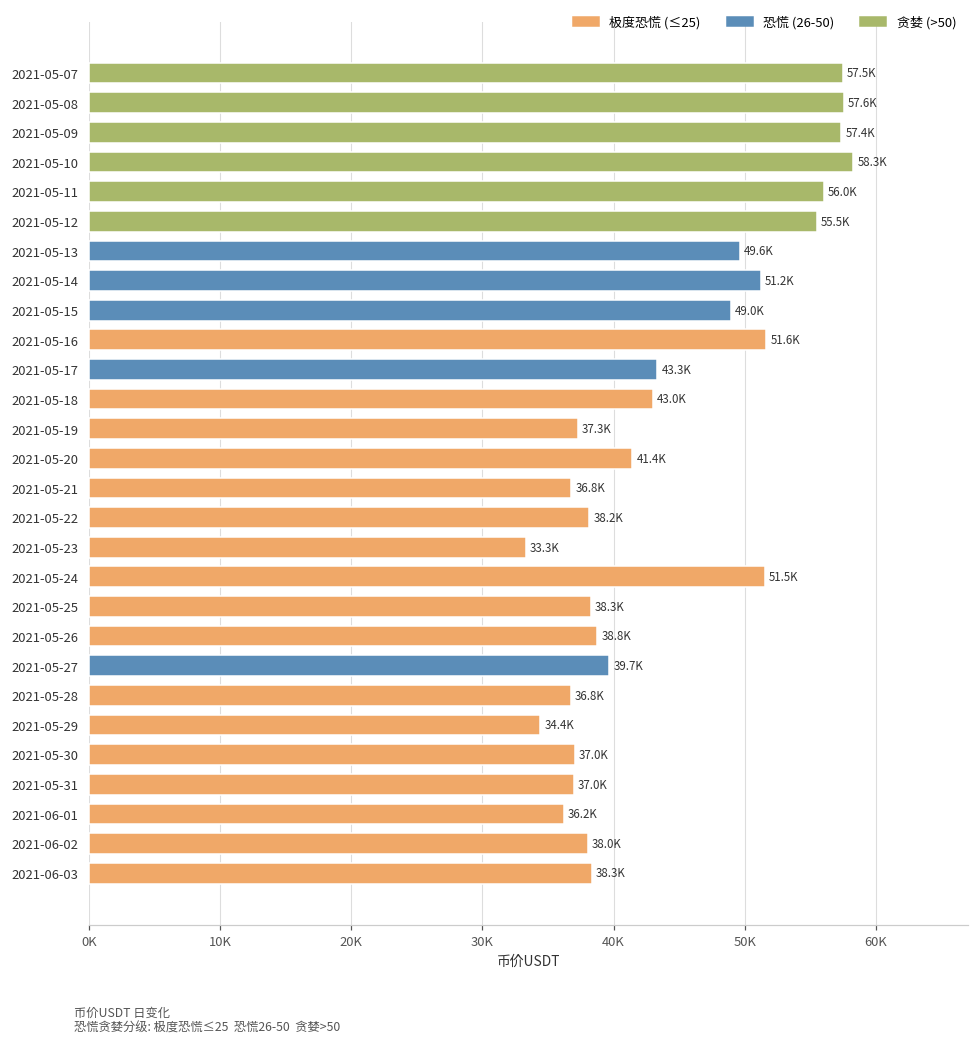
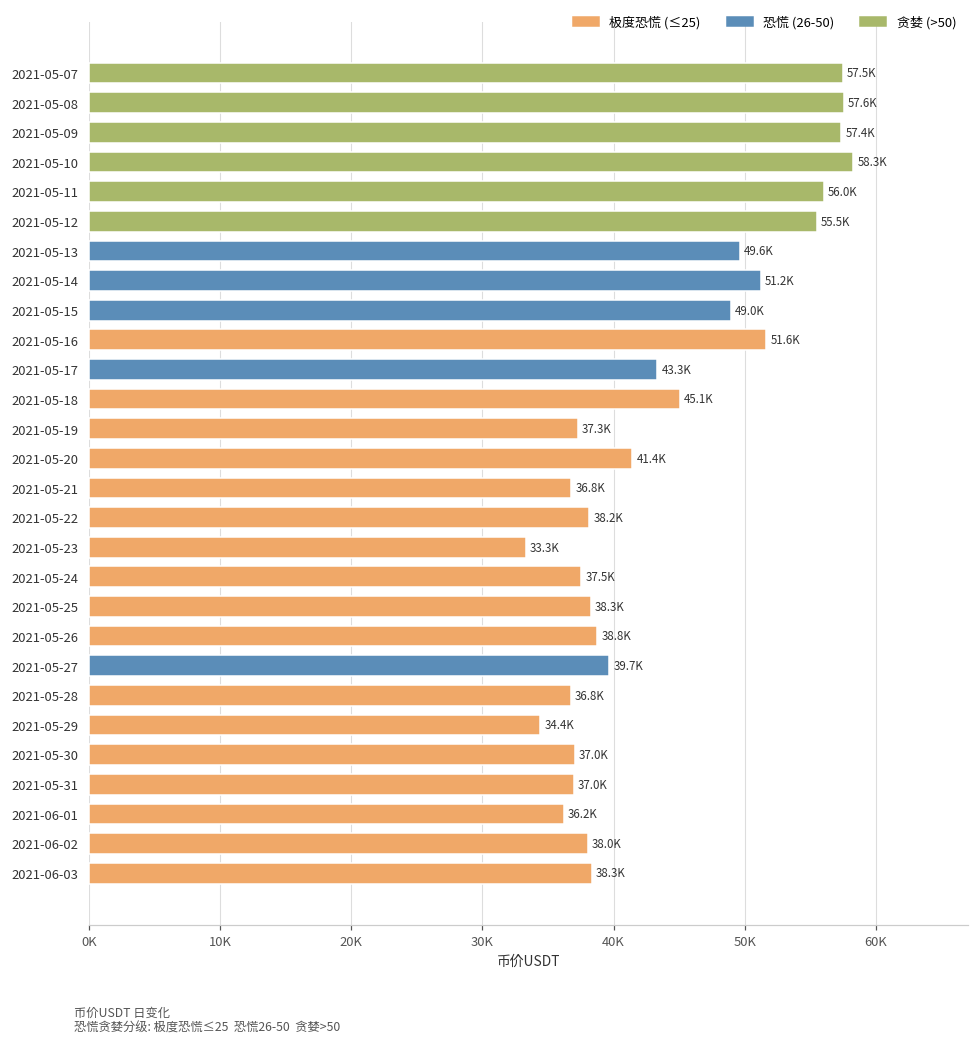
2021-05-18: 43.0K -> 45.1K
2021-05-24: 51.5K -> 37.5K
